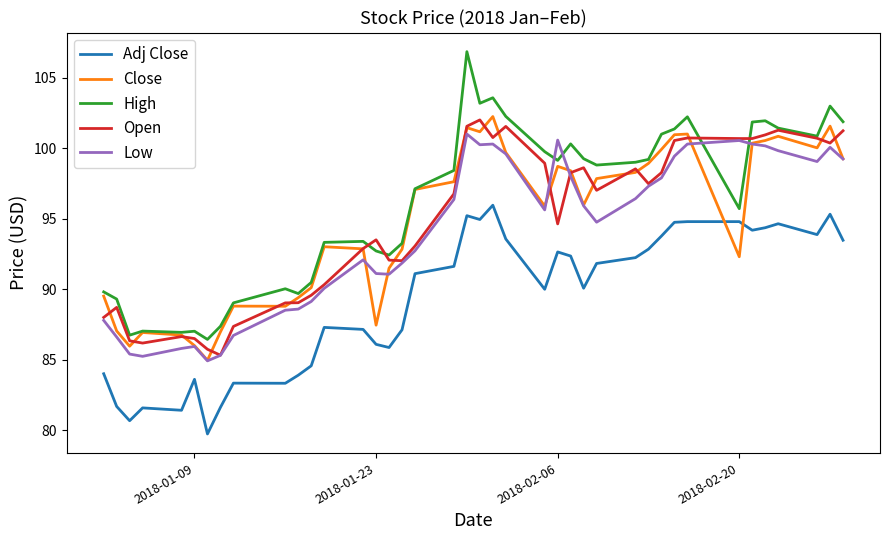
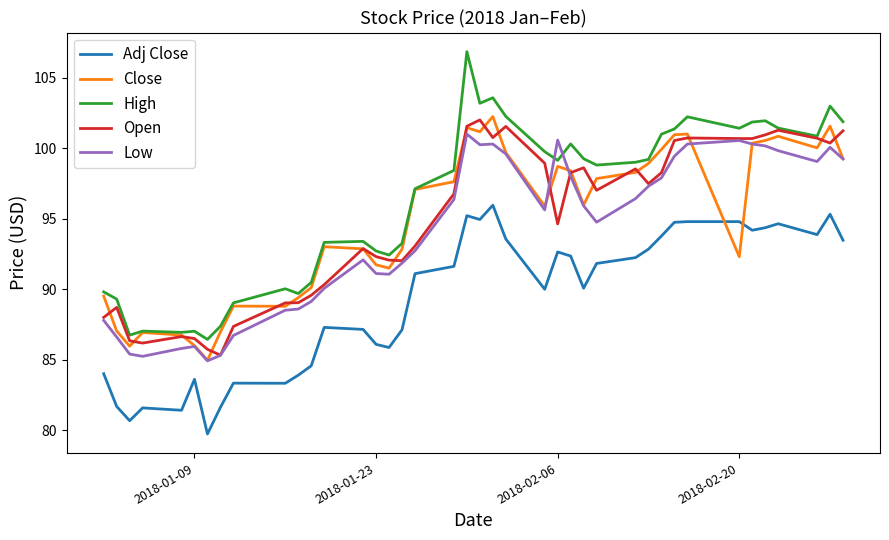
Close, 2018-01-23: 87.5 -> 91.7
Open, 2018-01-23: 93.5 -> 92.3
High, 2018-02-20: 95.7 -> 101.4
